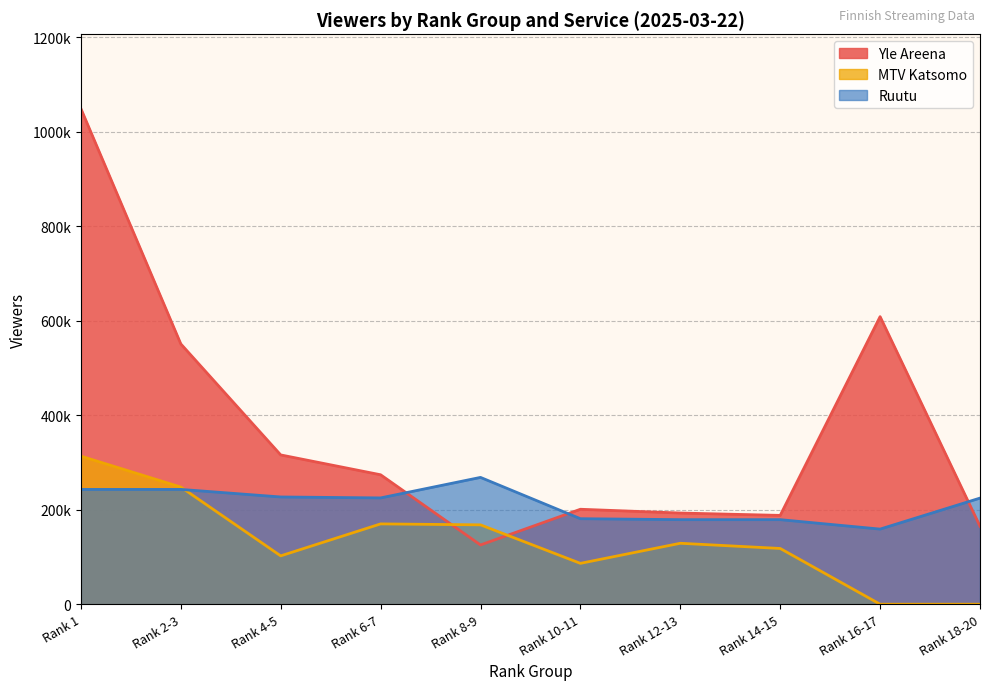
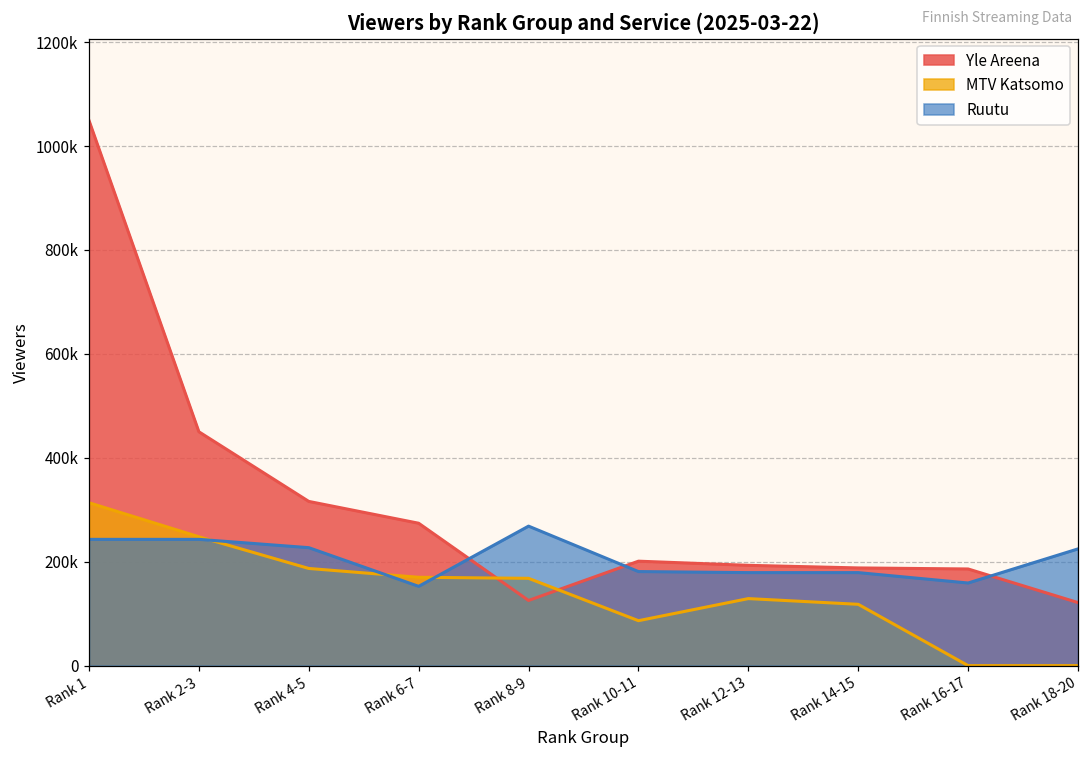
Yle Areena, Rank 2-3: 550000 -> 450000
MTV Katsomo, Rank 4-5: 100000 -> 190000
Ruutu, Rank 6-7: 230000 -> 150000
Yle Areena, Rank 16-17: 610000 -> 190000
Yle Areena, Rank 18-20: 170000 -> 120000
